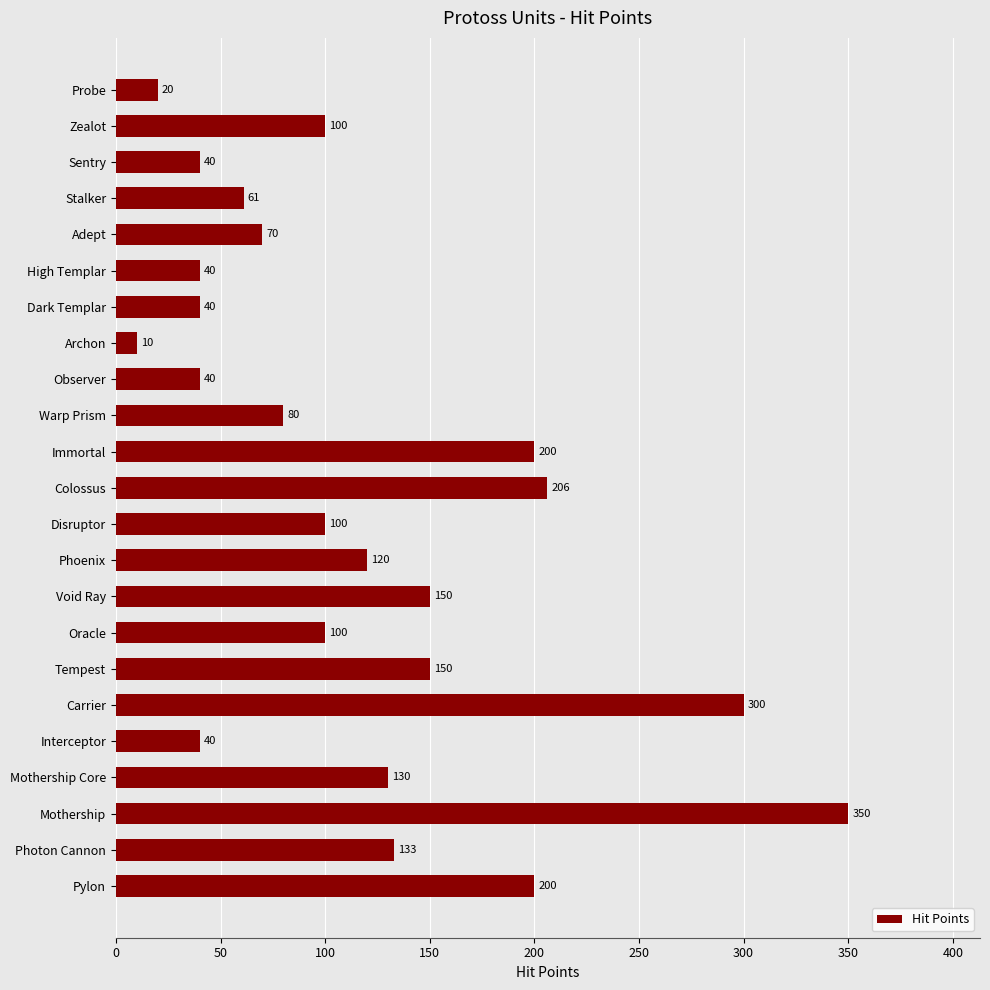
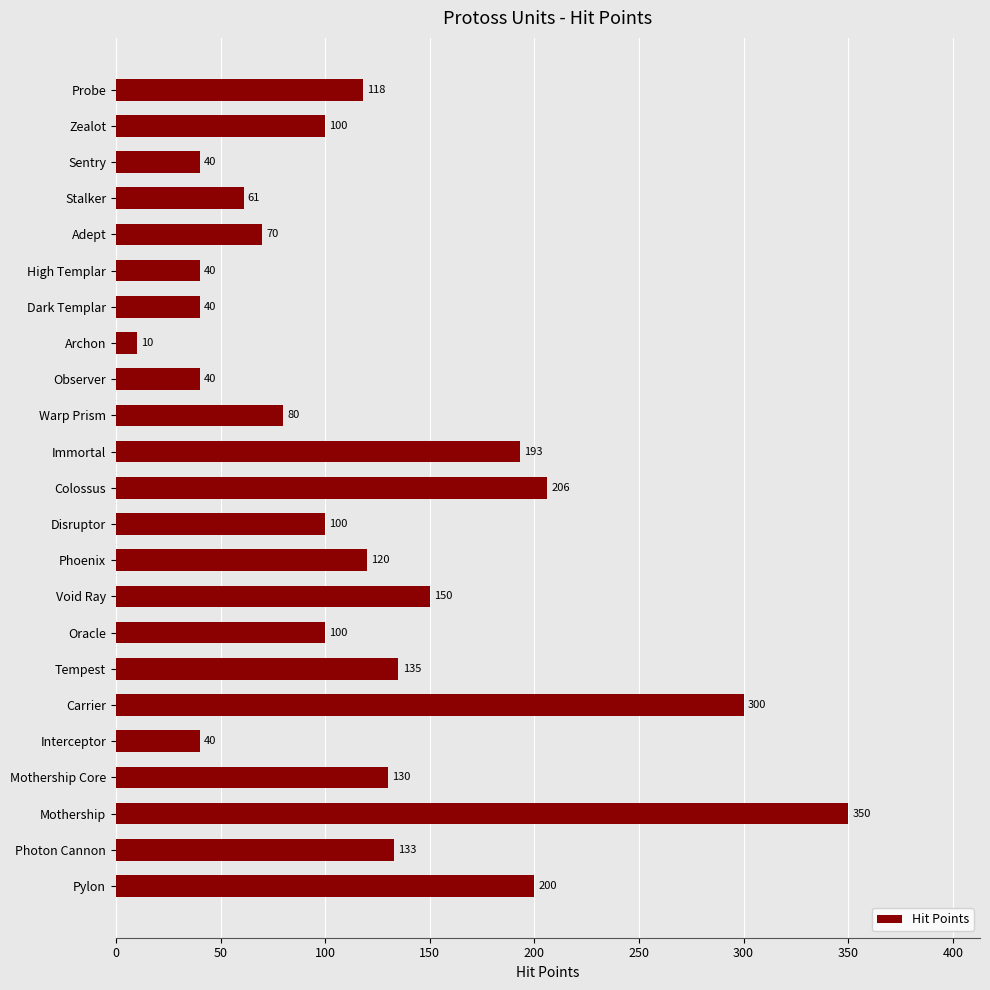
Probe: 20 -> 118
Immortal: 200 -> 193
Tempest: 150 -> 135
